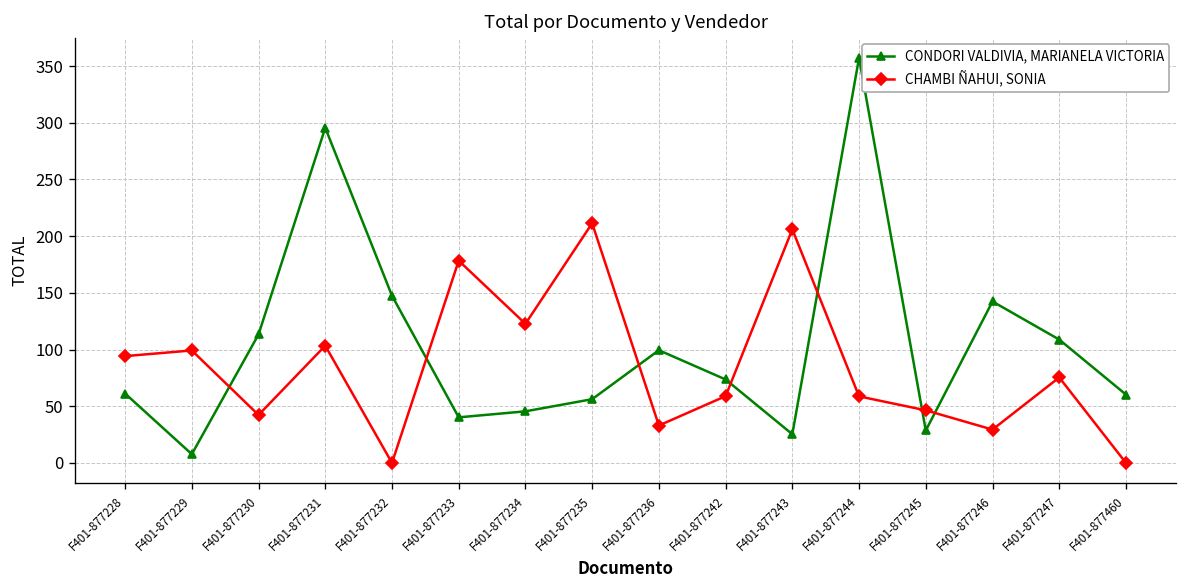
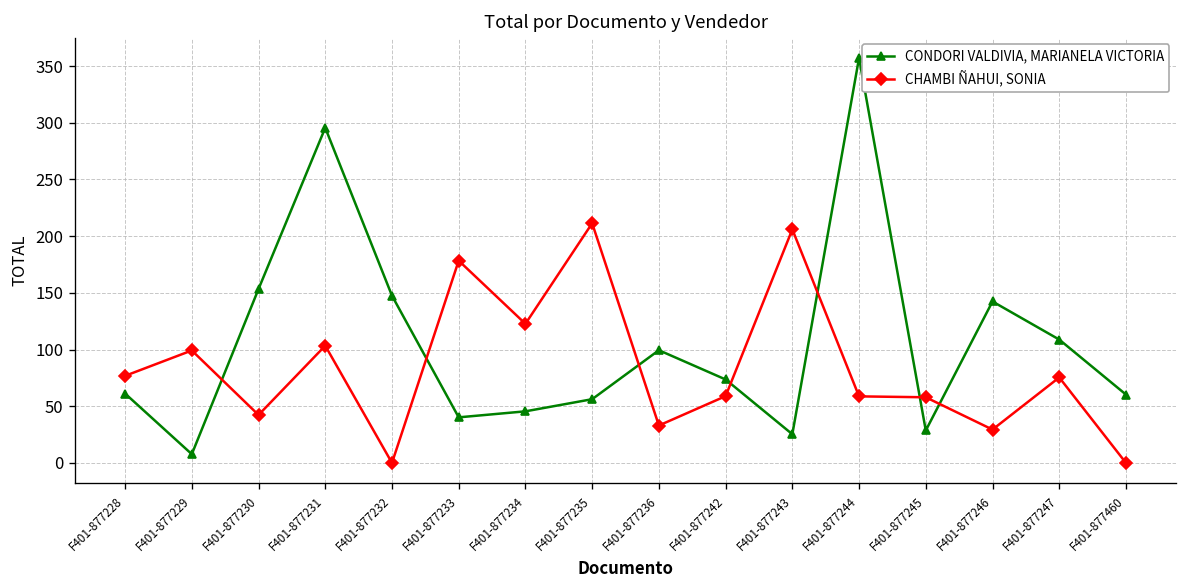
CHAMBI ÑAHUI, SONIA, F401-877228: 90 -> 80
CONDORI VALDIVIA, MARIANELA VICTORIA, F401-877230: 110 -> 150
CHAMBI ÑAHUI, SONIA, F401-877245: 50 -> 60
